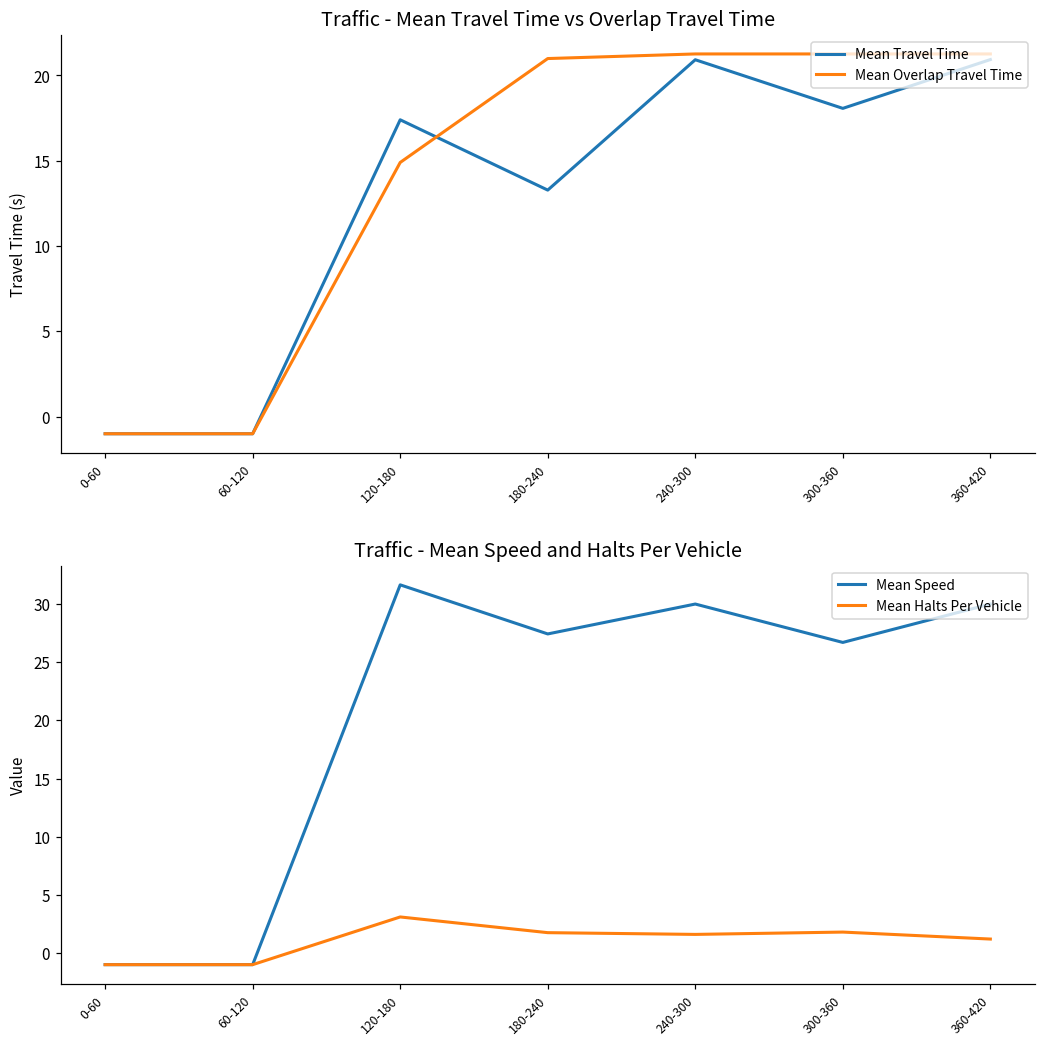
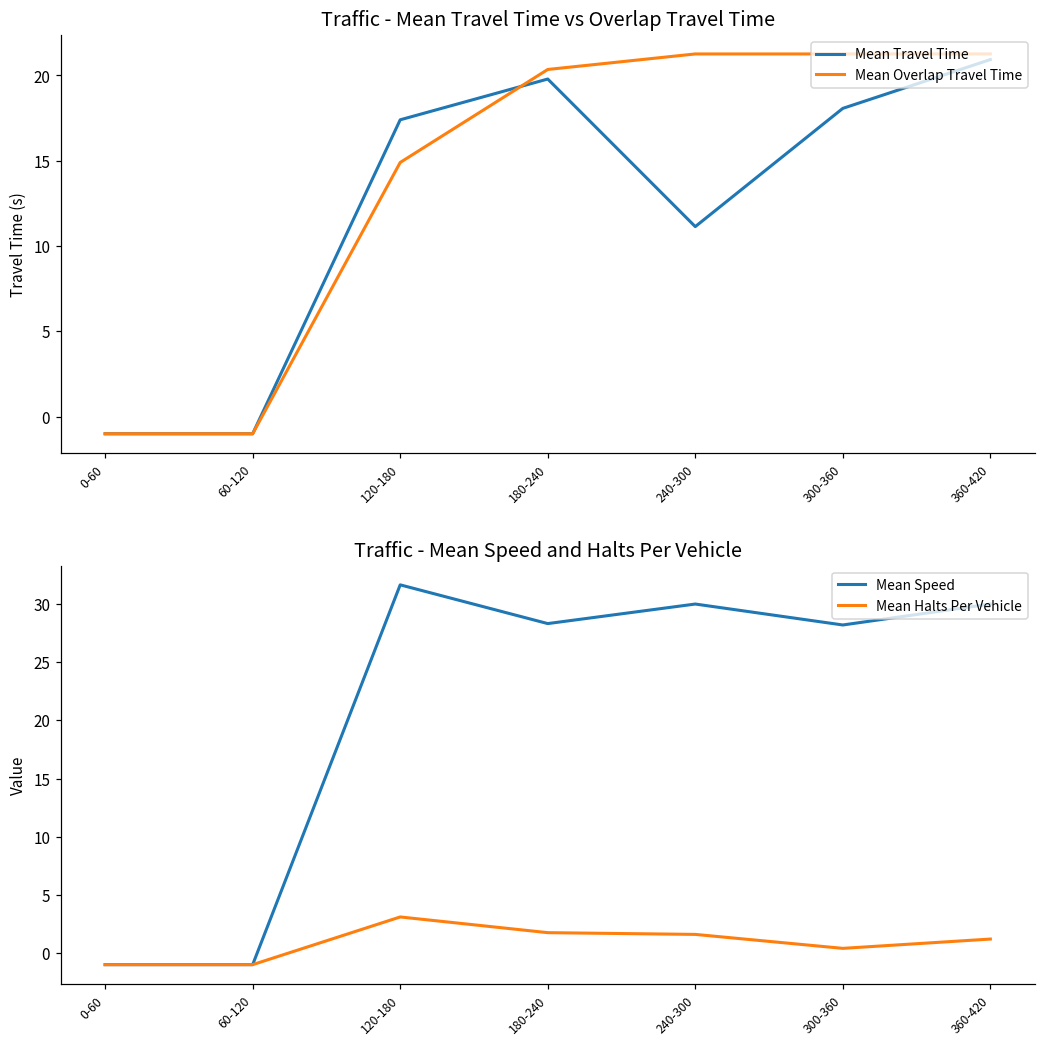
Traffic - Mean Travel Time vs Overlap Travel Time, Mean Travel Time, 180-240: 13.3 -> 19.8
Traffic - Mean Travel Time vs Overlap Travel Time, Mean Overlap Travel Time, 180-240: 21.0 -> 20.4
Traffic - Mean Travel Time vs Overlap Travel Time, Mean Travel Time, 240-300: 20.9 -> 11.1
Traffic - Mean Speed and Halts Per Vehicle, Mean Speed, 180-240: 27.4 -> 28.3
Traffic - Mean Speed and Halts Per Vehicle, Mean Speed, 300-360: 26.7 -> 28.2
Traffic - Mean Speed and Halts Per Vehicle, Mean Halts Per Vehicle, 300-360: 1.8 -> 0.4
